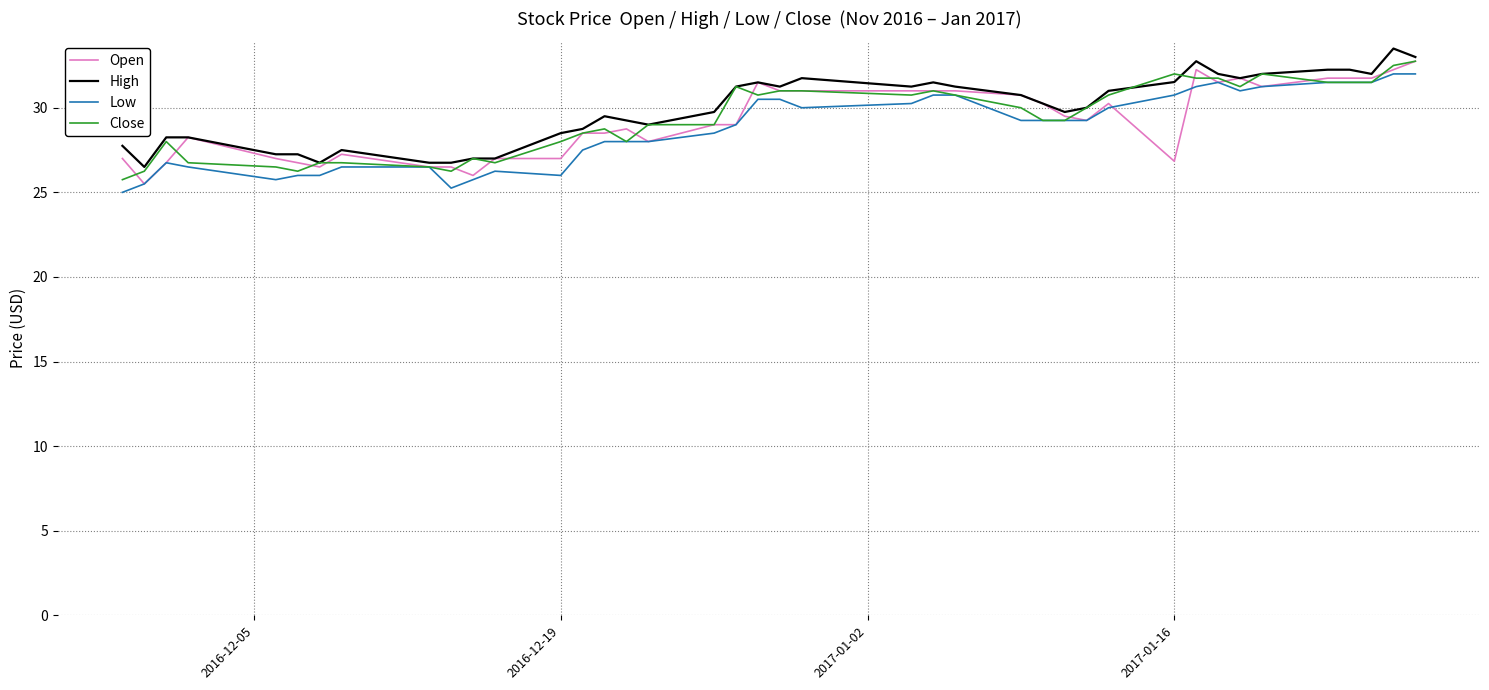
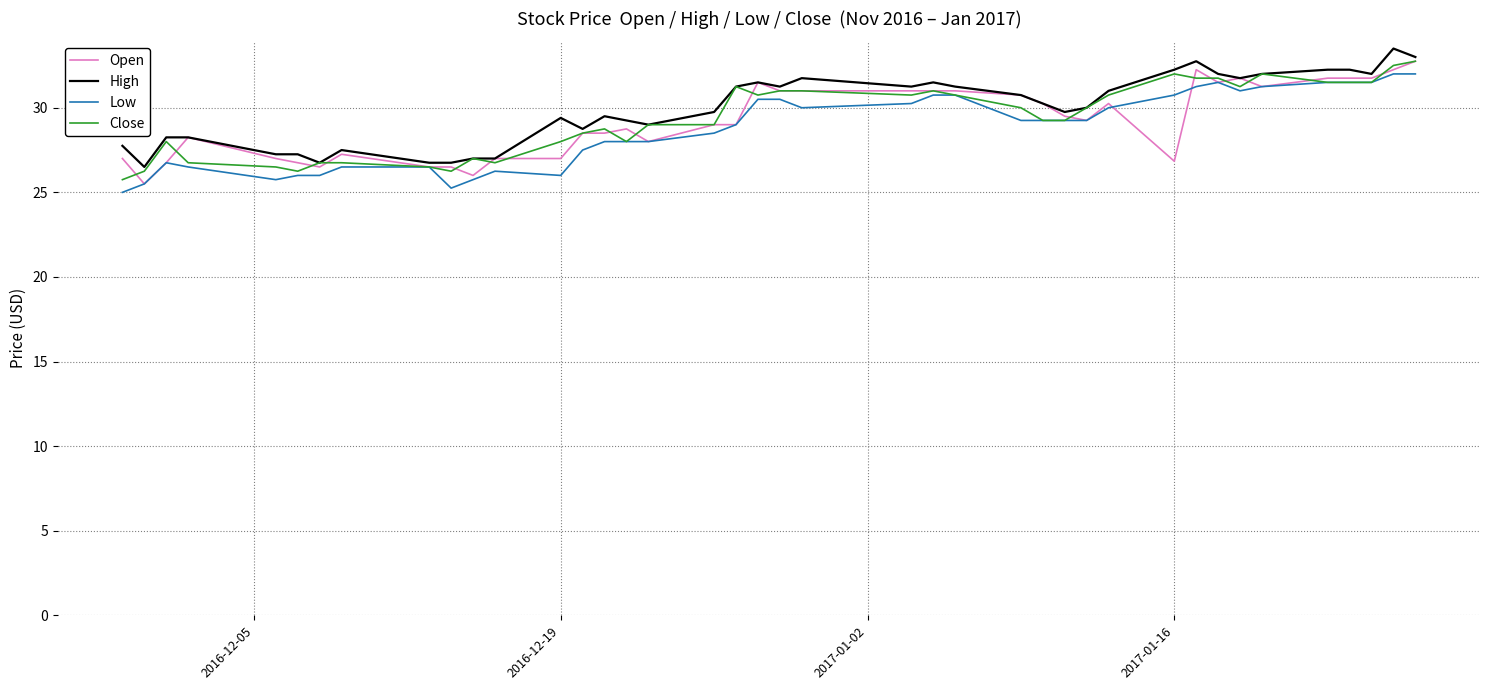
High, 2016-12-19: 28.5 -> 29.4
High, 2017-01-16: 31.5 -> 32.3
